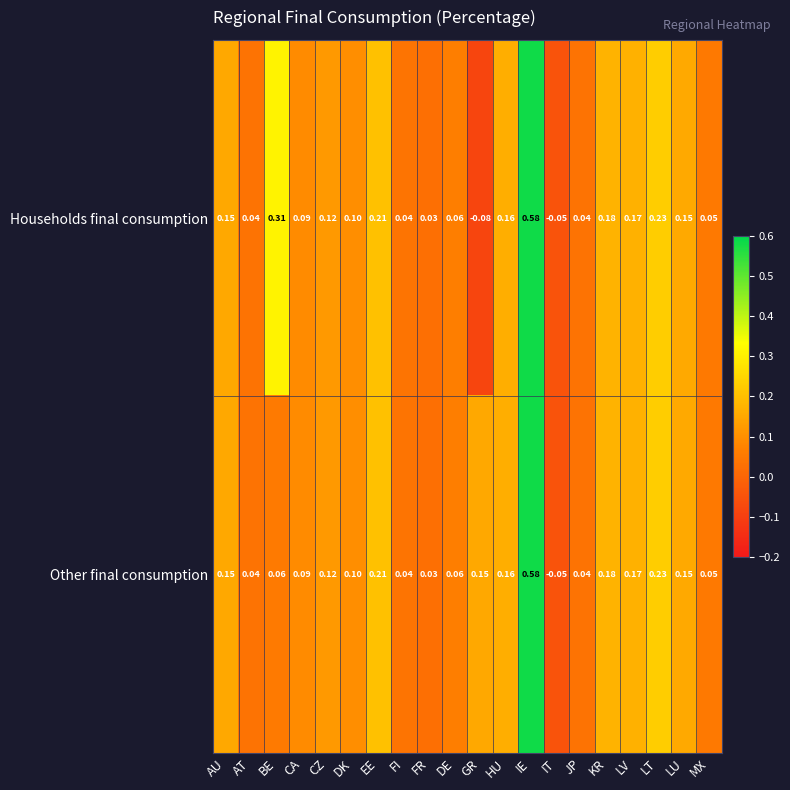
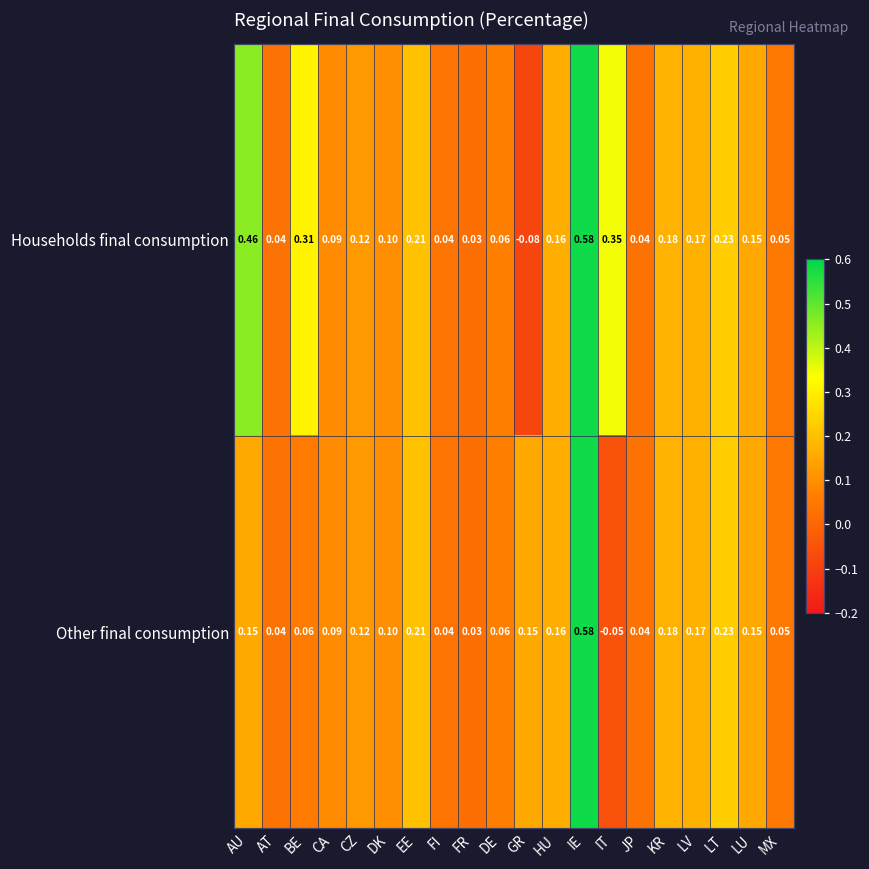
Households final consumption, AU: 0.15 -> 0.46
Households final consumption, IT: -0.05 -> 0.35
